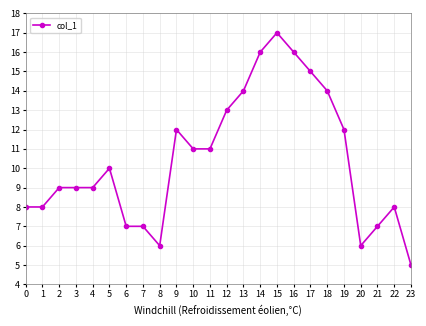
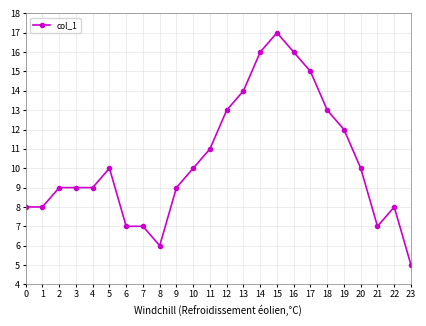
9: 12 -> 9
10: 11 -> 10
18: 14 -> 13
20: 6 -> 10
